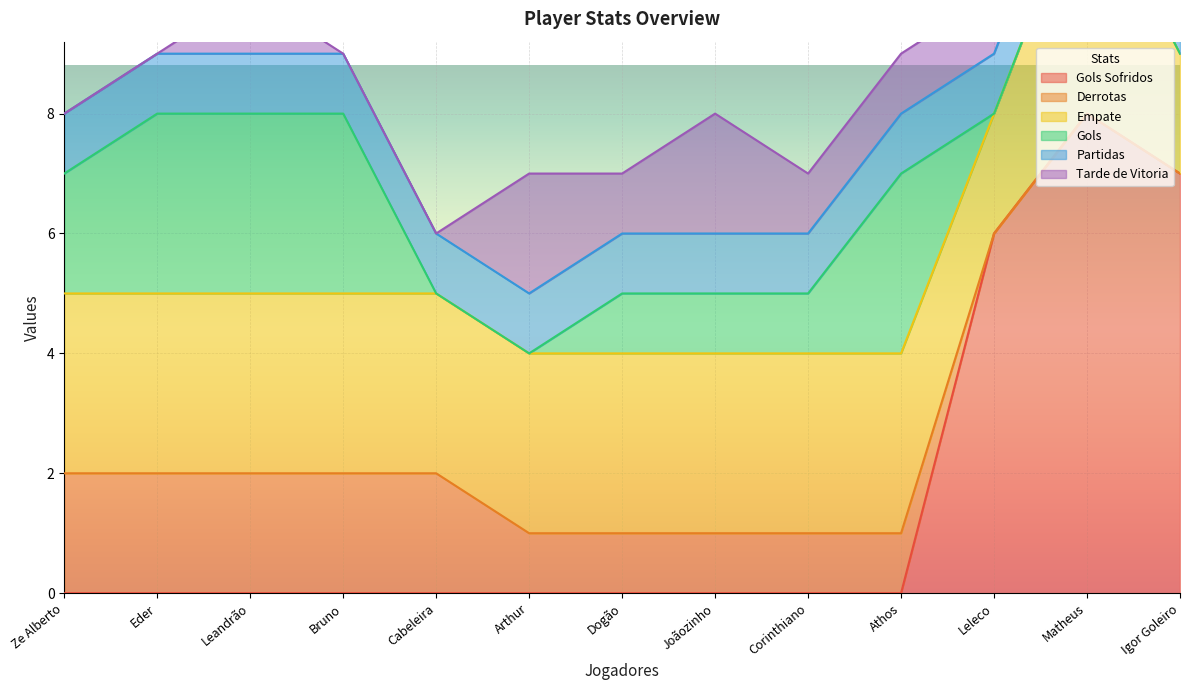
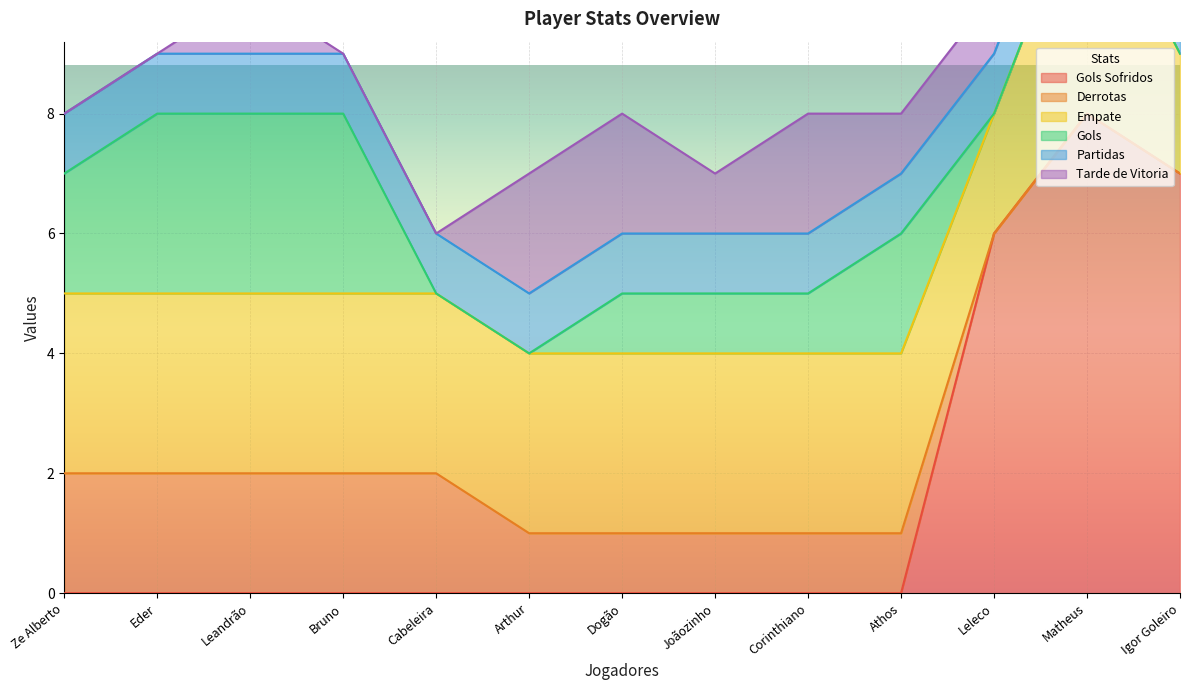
Tarde de Vitoria, Dogão: 1 -> 2
Tarde de Vitoria, Joãozinho: 2 -> 1
Tarde de Vitoria, Corinthiano: 1 -> 2
Gols, Athos: 3 -> 2
